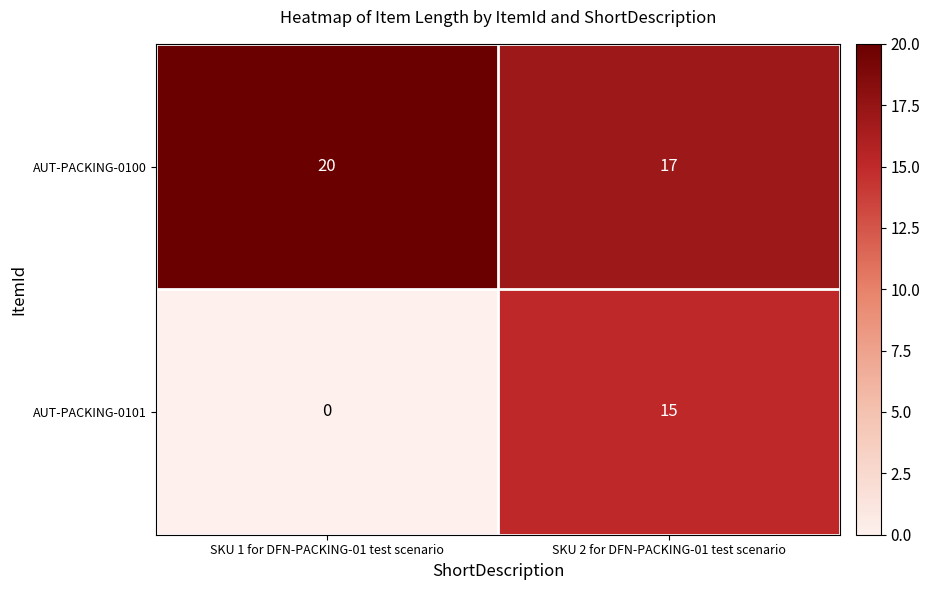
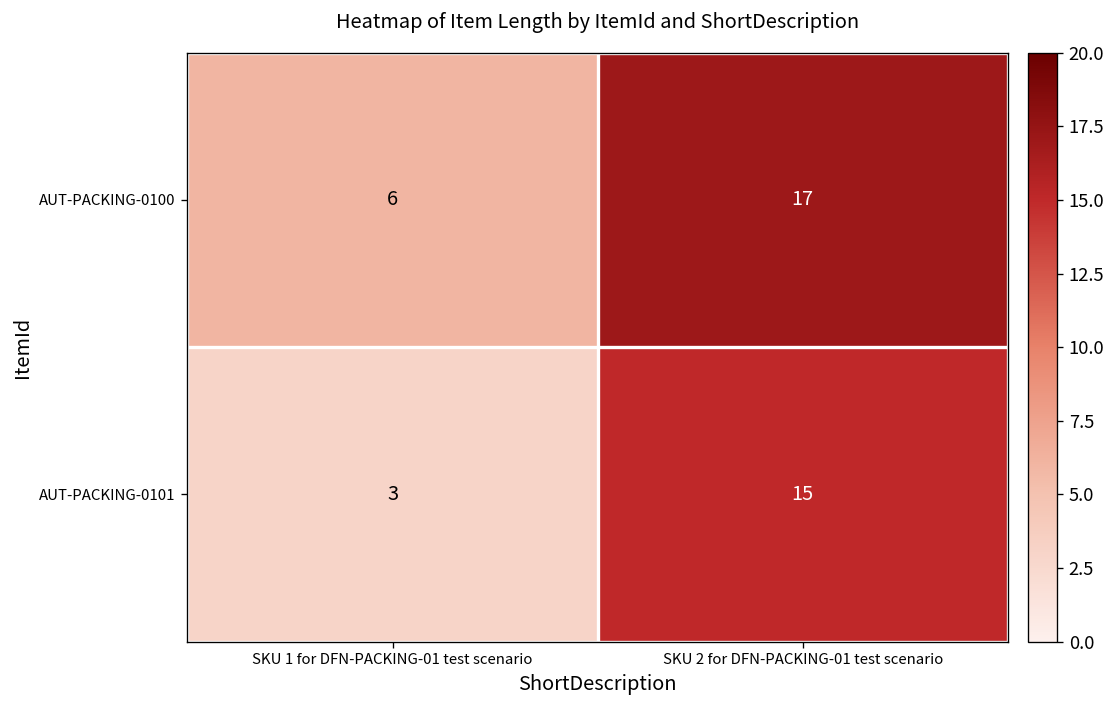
AUT-PACKING-0100, SKU 1 for DFN-PACKING-01 test scenario: 20 -> 6
AUT-PACKING-0101, SKU 1 for DFN-PACKING-01 test scenario: 0 -> 3
